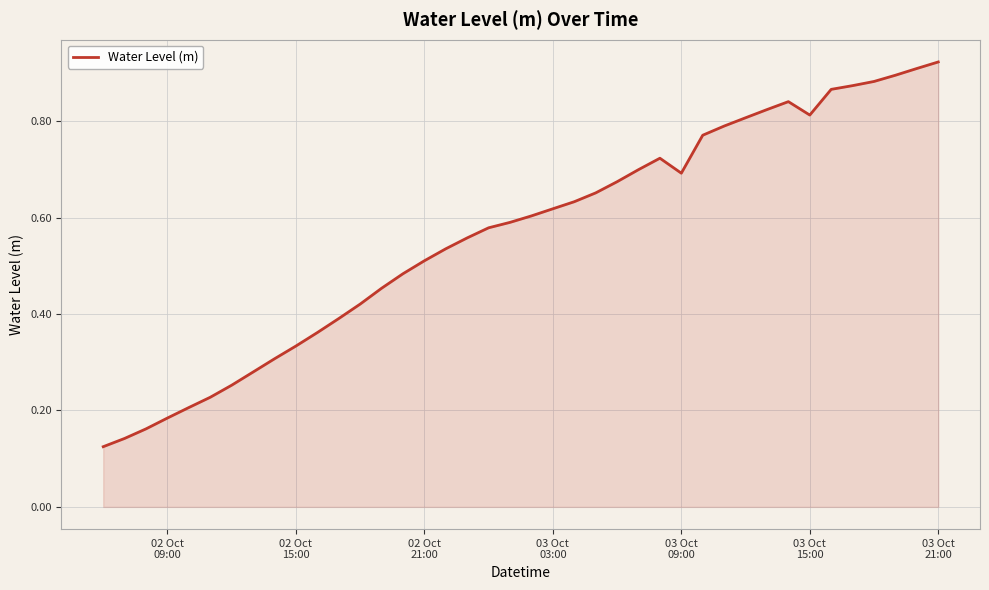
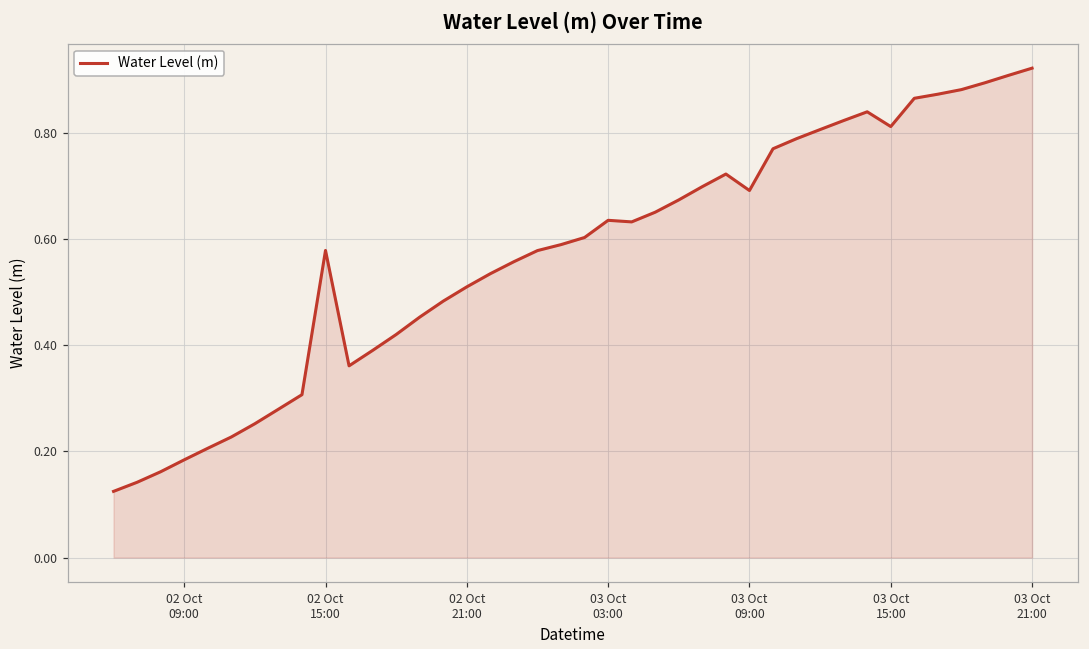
02 Oct 15:00: 0.33 -> 0.58
03 Oct 03:00: 0.62 -> 0.64
